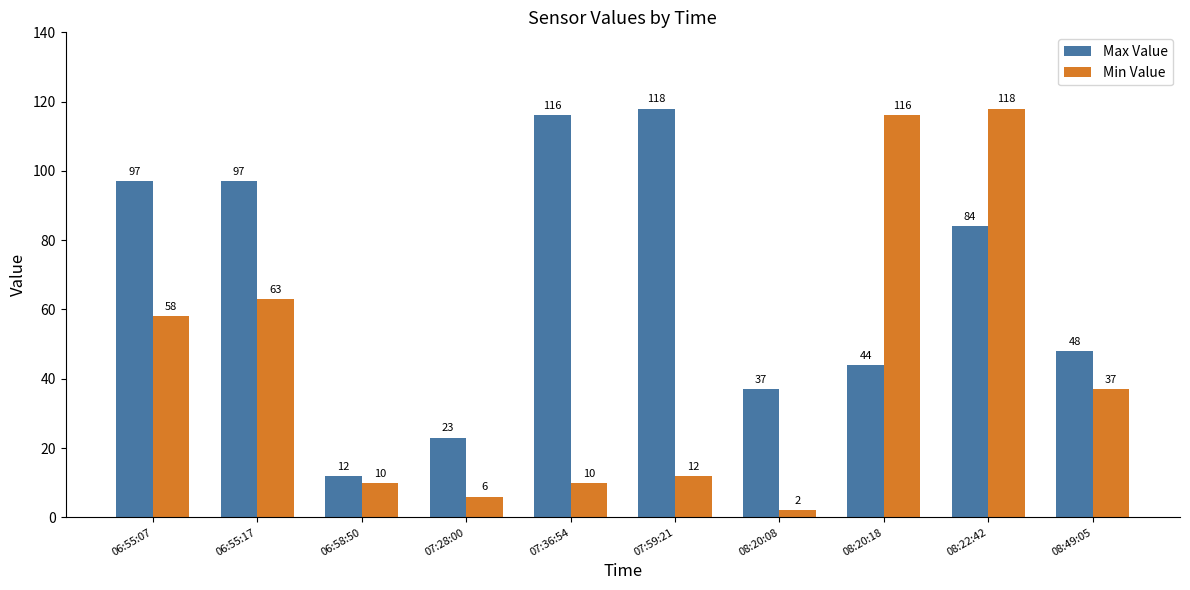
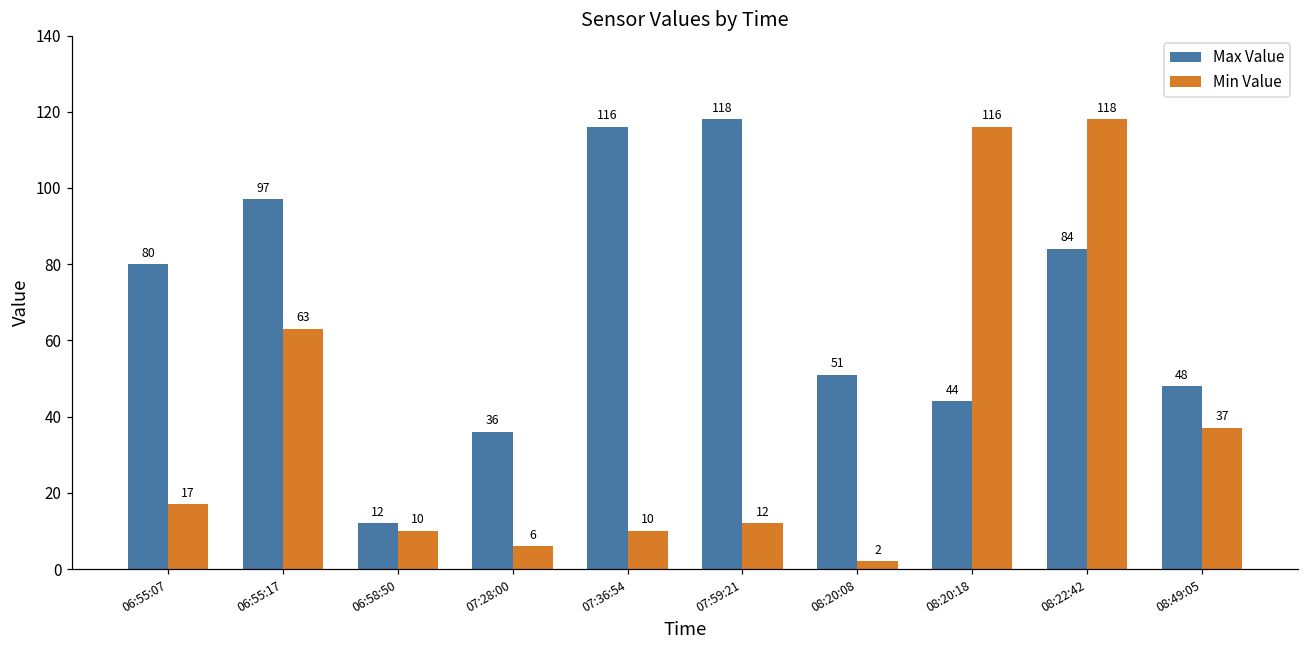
Max Value, 06:55:07: 97 -> 80
Min Value, 06:55:07: 58 -> 17
Max Value, 07:28:00: 23 -> 36
Max Value, 08:20:08: 37 -> 51
